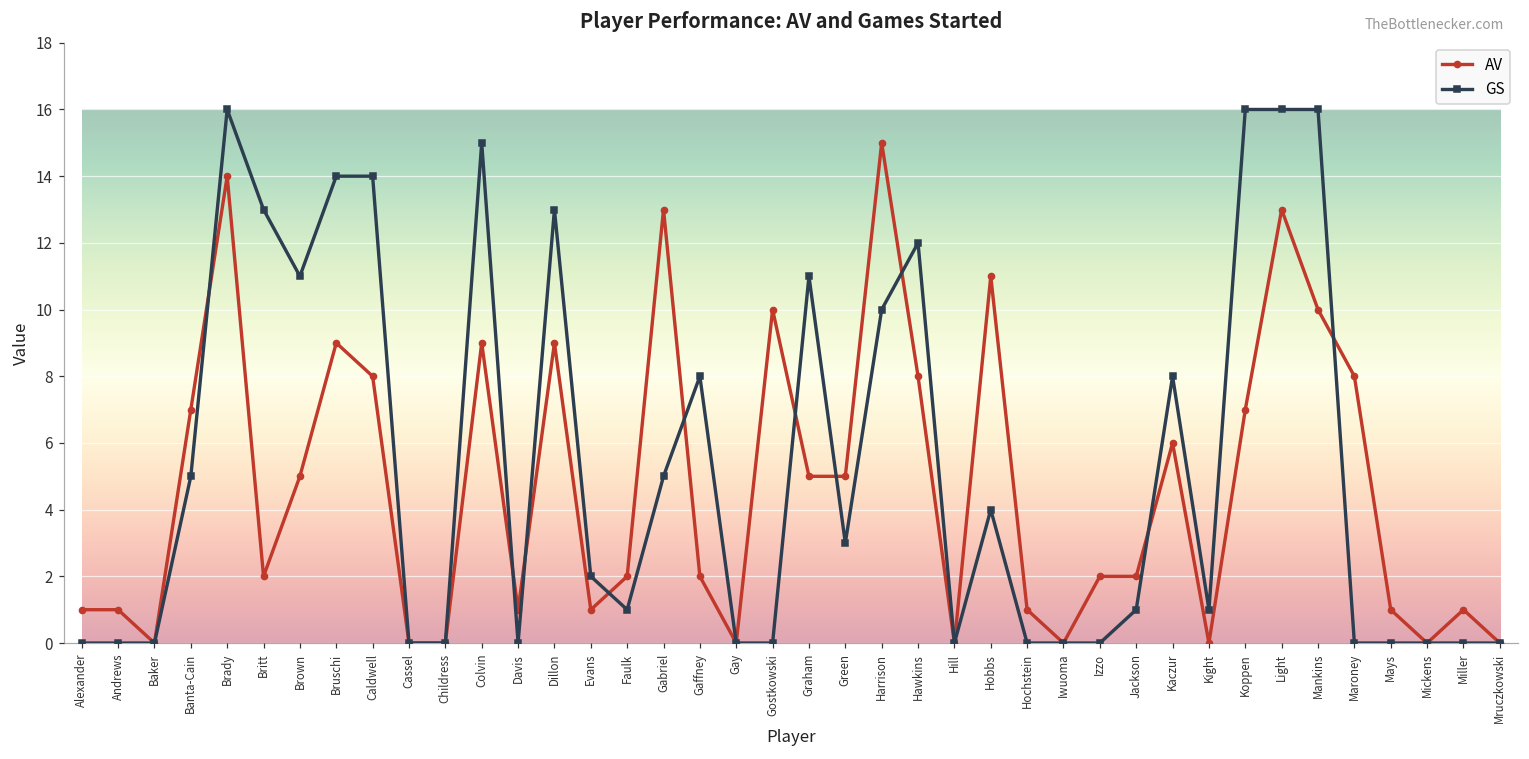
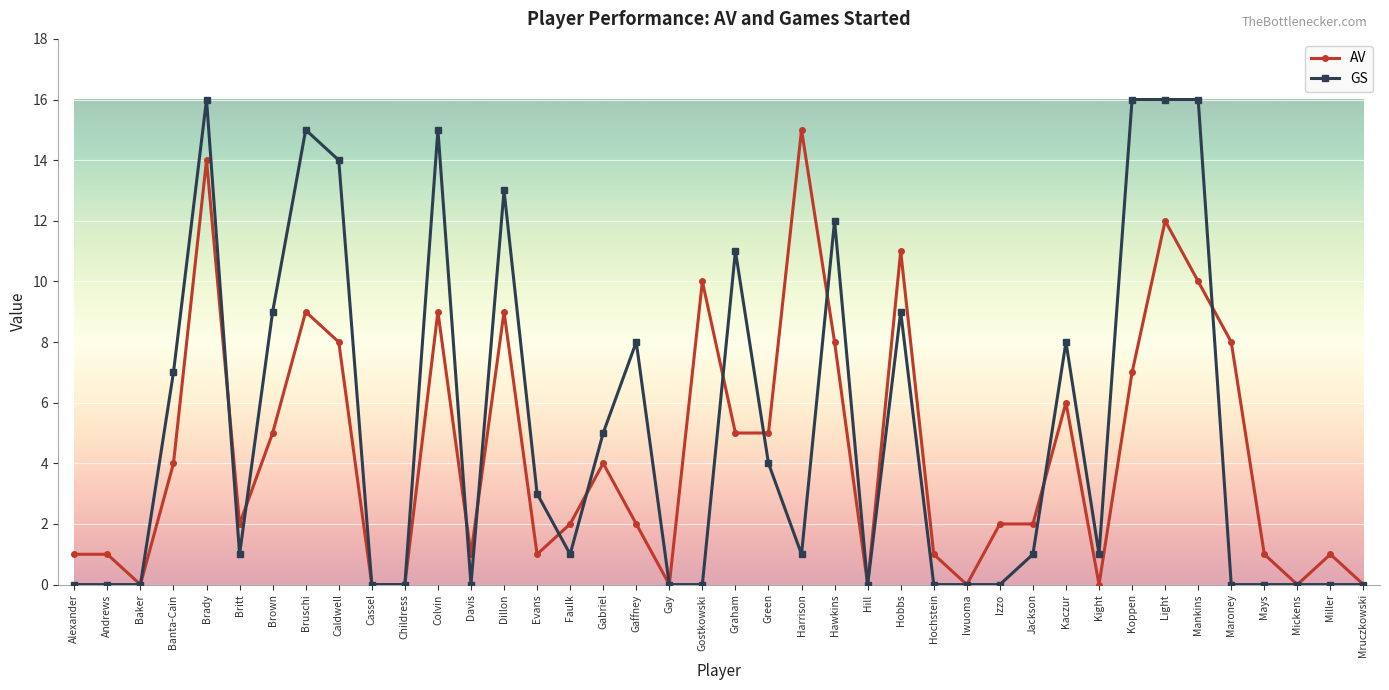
AV, Banta-Cain: 7 -> 4
GS, Banta-Cain: 5 -> 7
GS, Britt: 13 -> 1
GS, Brown: 11 -> 9
GS, Bruschi: 14 -> 15
GS, Evans: 2 -> 3
AV, Gabriel: 13 -> 4
GS, Green: 3 -> 4
GS, Harrison: 10 -> 1
GS, Hobbs: 4 -> 9
AV, Light: 13 -> 12
